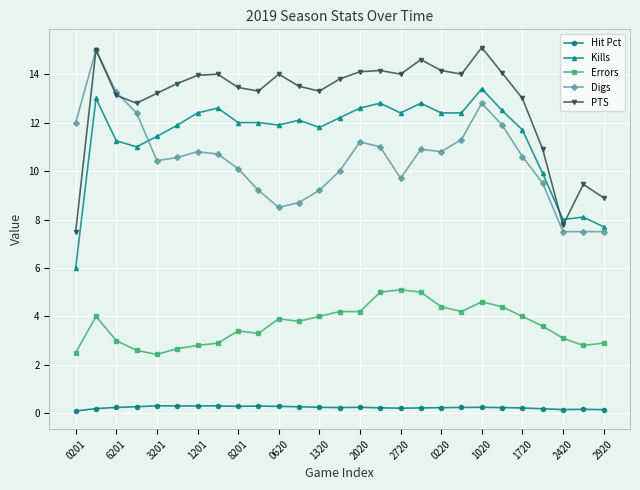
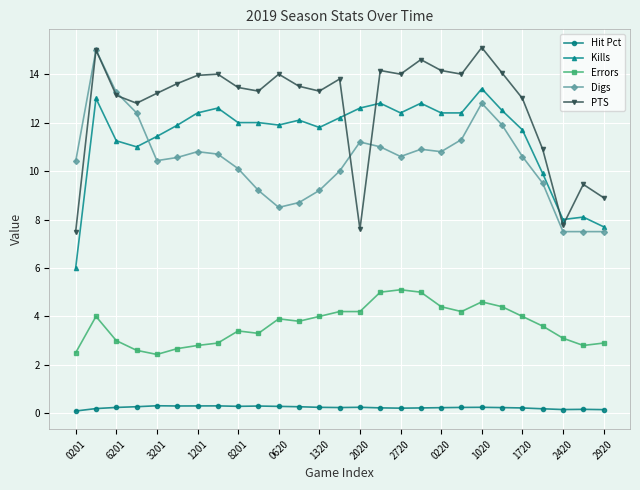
Digs, 0201: 12.0 -> 10.4
PTS, 2020: 14.1 -> 7.6
Digs, 2720: 9.7 -> 10.6
